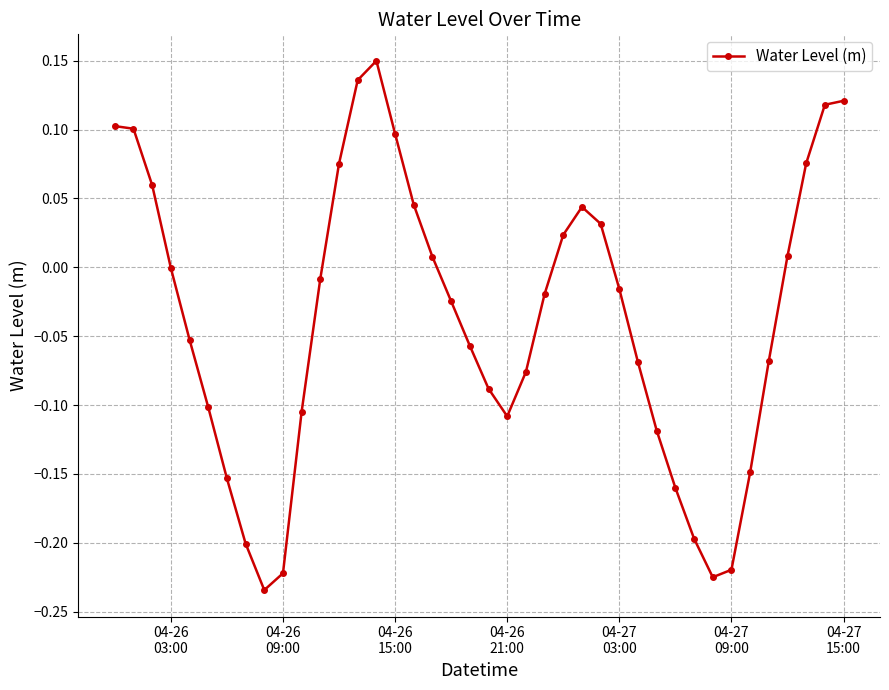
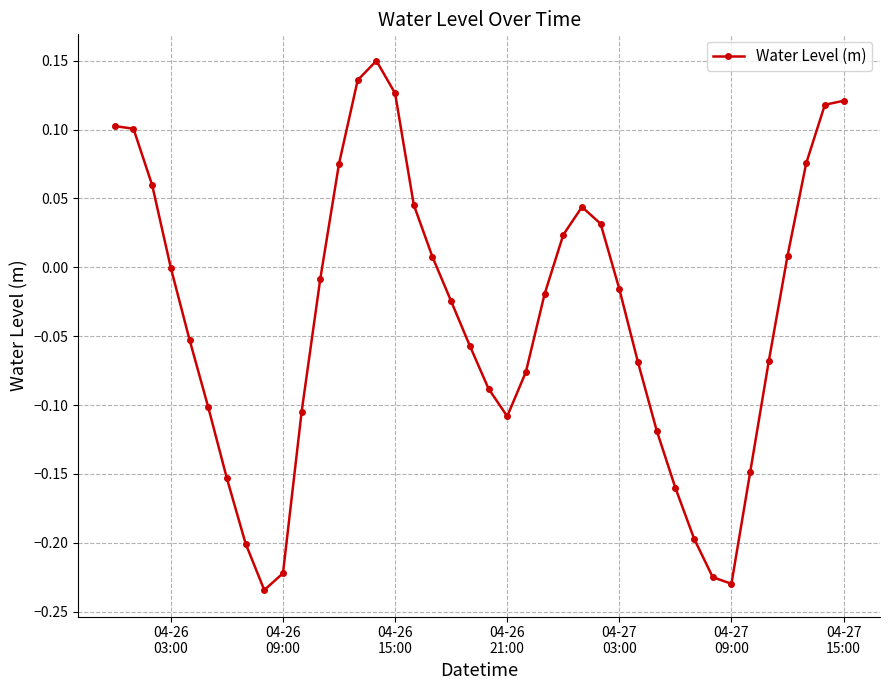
04-26 15:00: 0.097 -> 0.126
04-27 09:00: -0.220 -> -0.230
